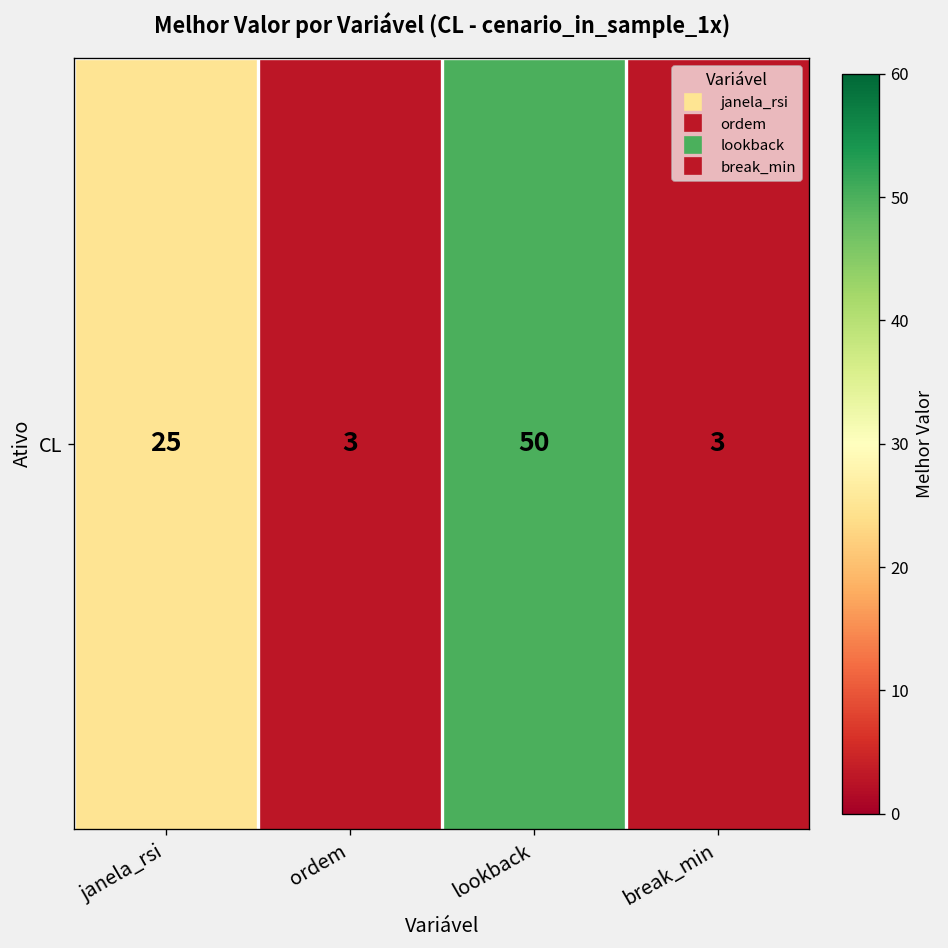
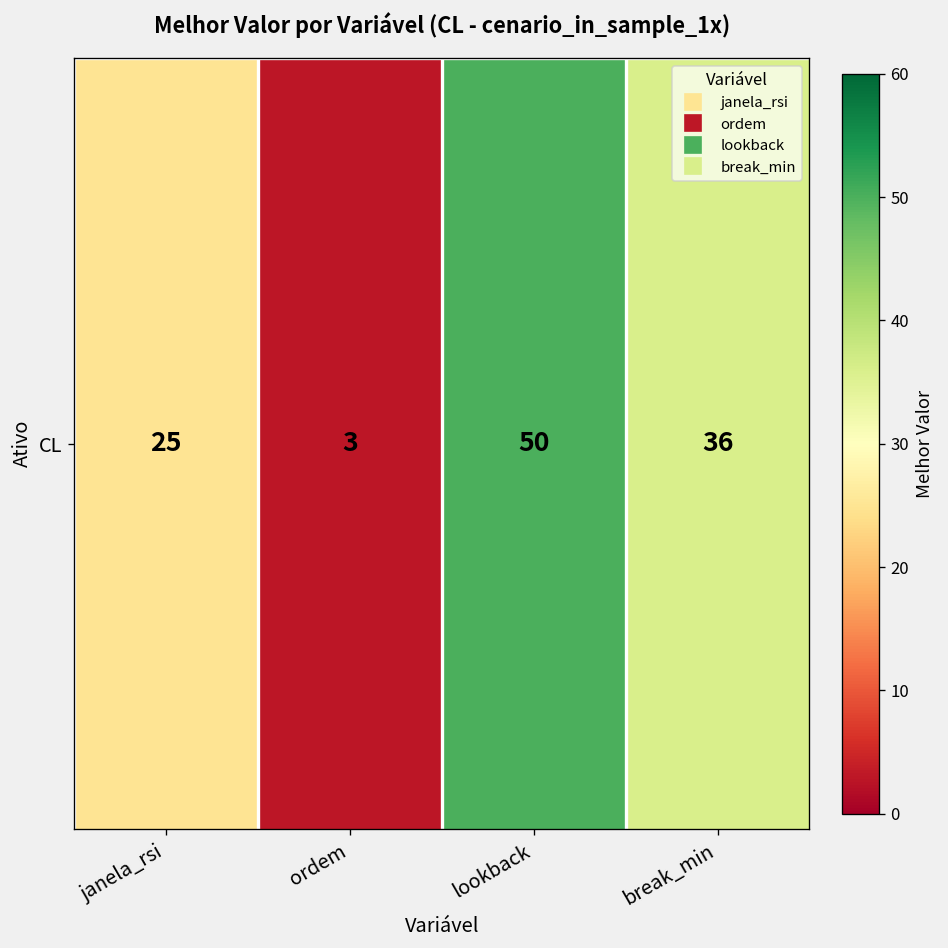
CL, break_min: 3 -> 36
